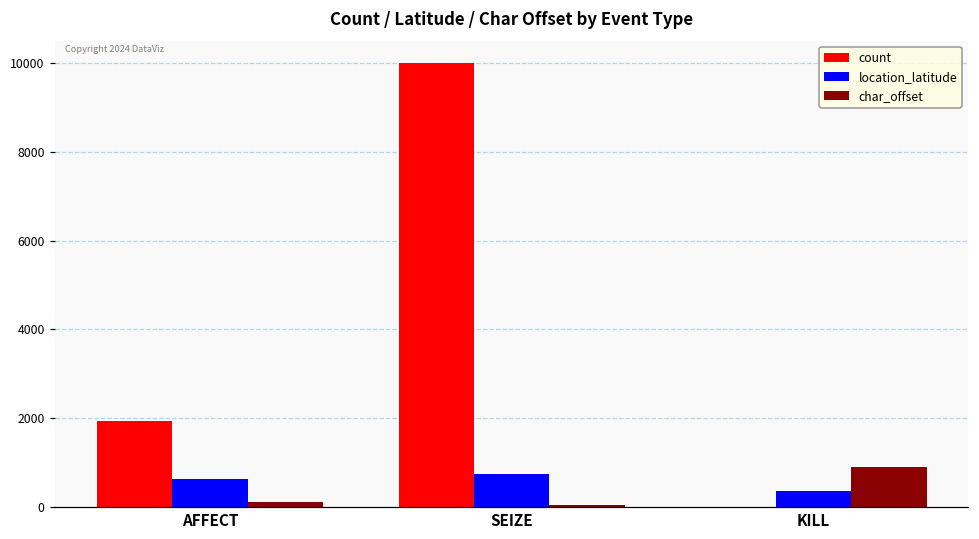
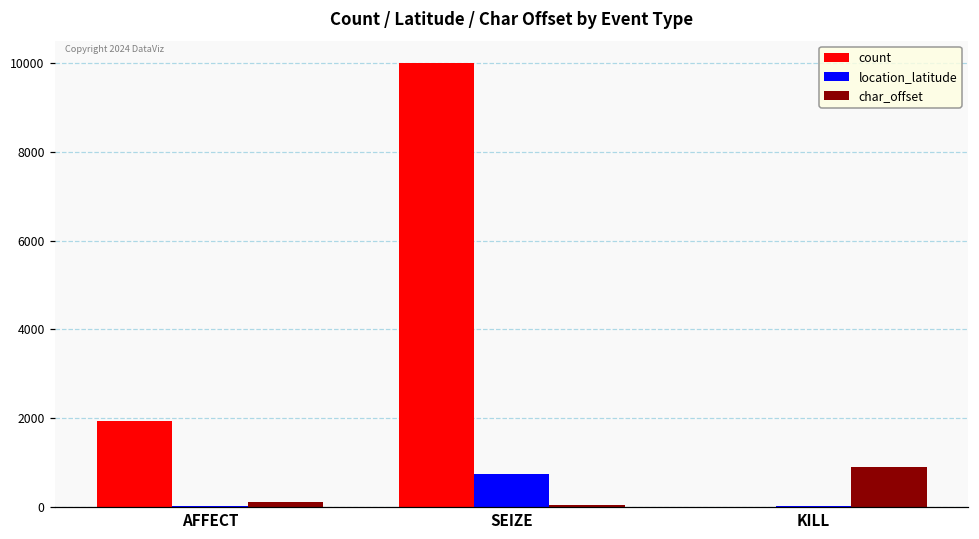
location_latitude, AFFECT: 600 -> 0
location_latitude, KILL: 400 -> 0
